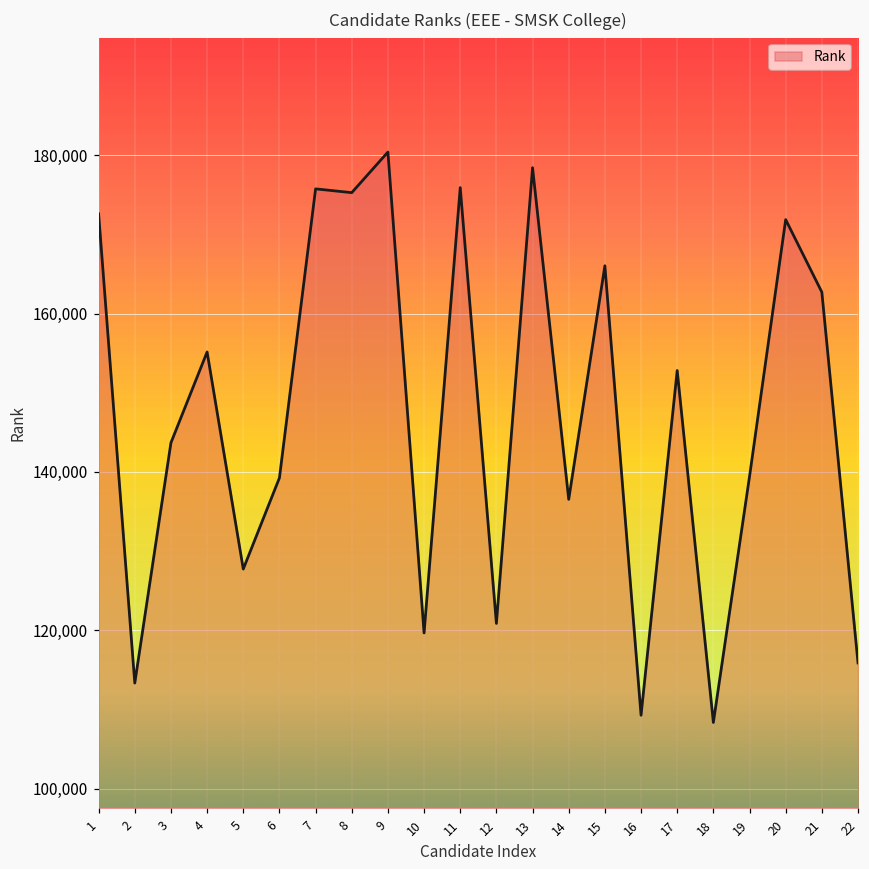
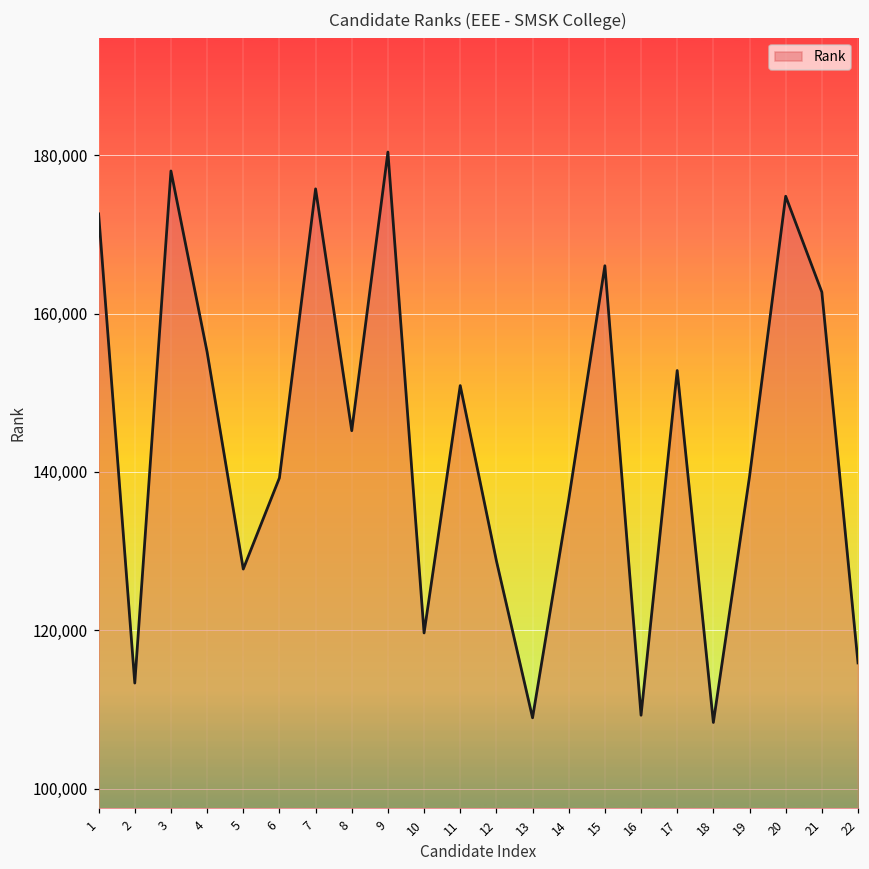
3: 144,000 -> 178,000
8: 175,000 -> 145,000
11: 176,000 -> 151,000
12: 121,000 -> 129,000
13: 178,000 -> 109,000
20: 172,000 -> 175,000
